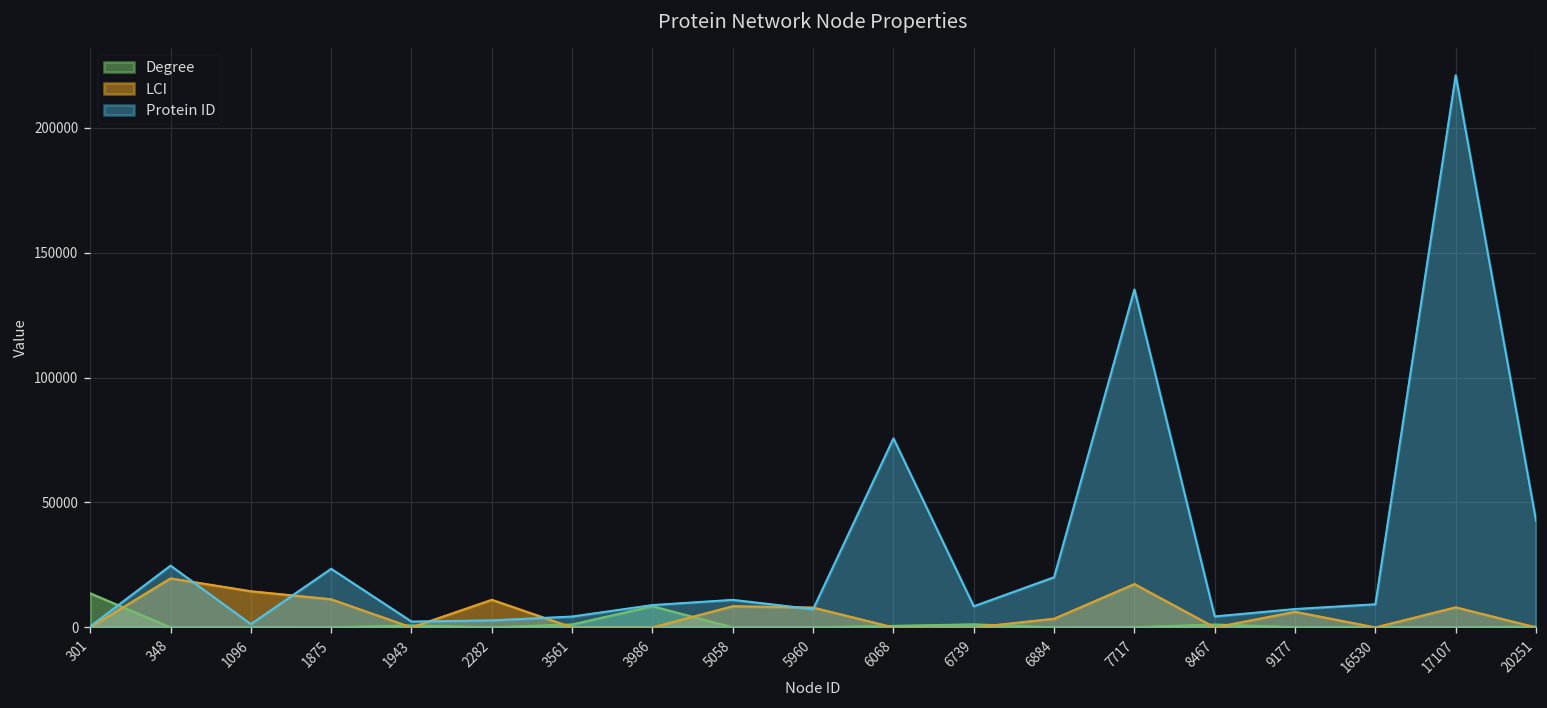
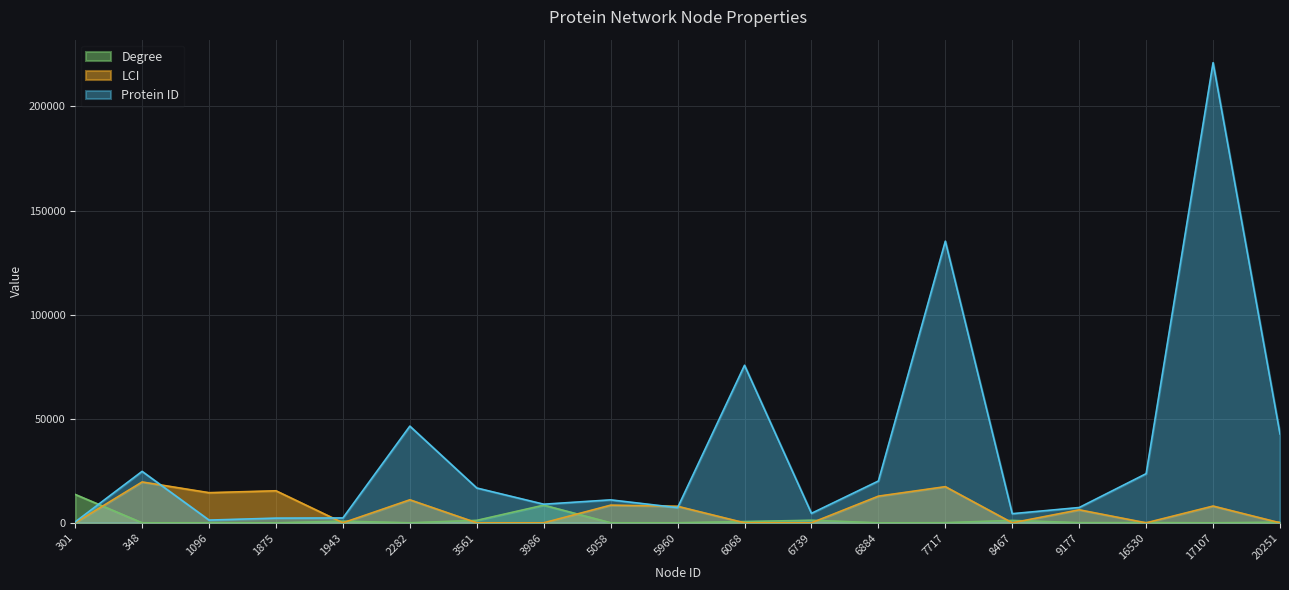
LCI, 1875: 11000 -> 15000
Protein ID, 1875: 23000 -> 2000
Protein ID, 2282: 3000 -> 46000
Protein ID, 3561: 4000 -> 17000
Protein ID, 6739: 8000 -> 5000
LCI, 6884: 3000 -> 13000
Protein ID, 16530: 9000 -> 24000
